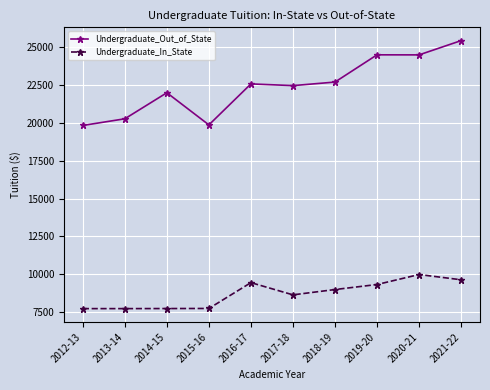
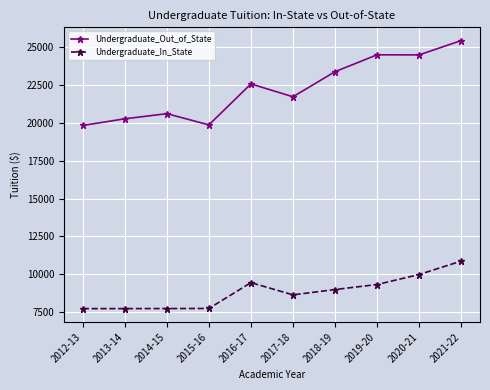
Undergraduate_Out_of_State, 2014-15: 22000 -> 20600
Undergraduate_Out_of_State, 2017-18: 22500 -> 21700
Undergraduate_Out_of_State, 2018-19: 22700 -> 23400
Undergraduate_In_State, 2021-22: 9600 -> 10900
